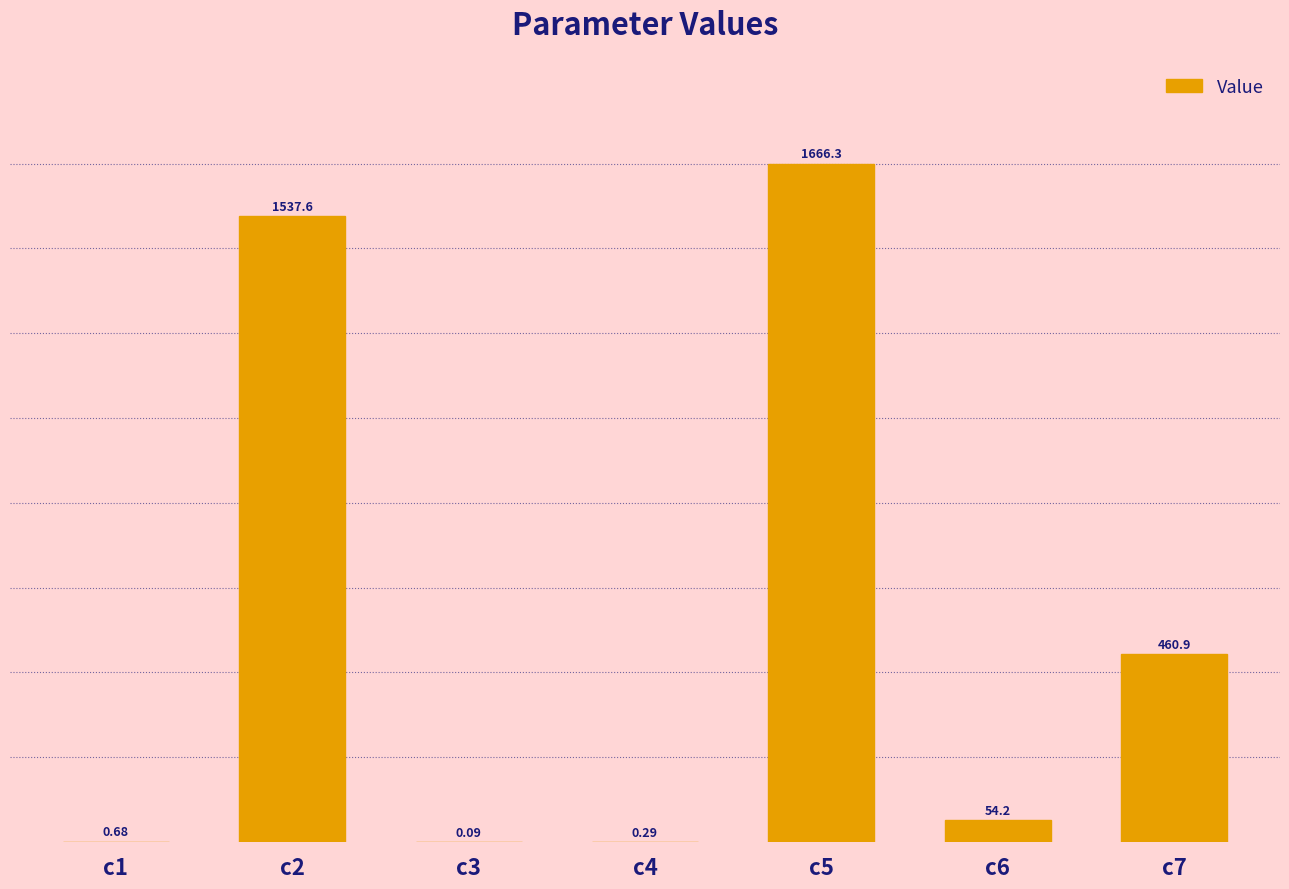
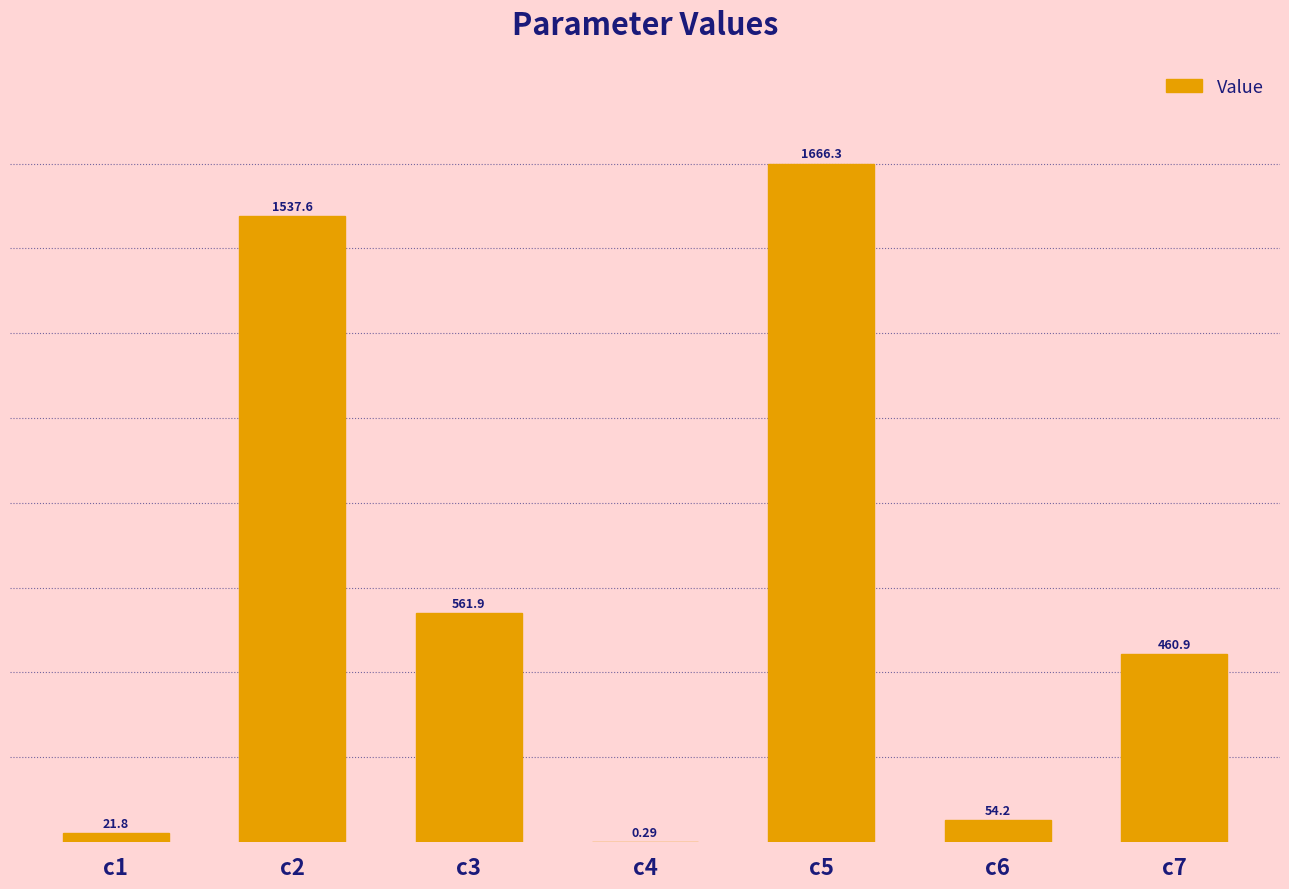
c1: 0.68 -> 21.8
c3: 0.09 -> 561.9
